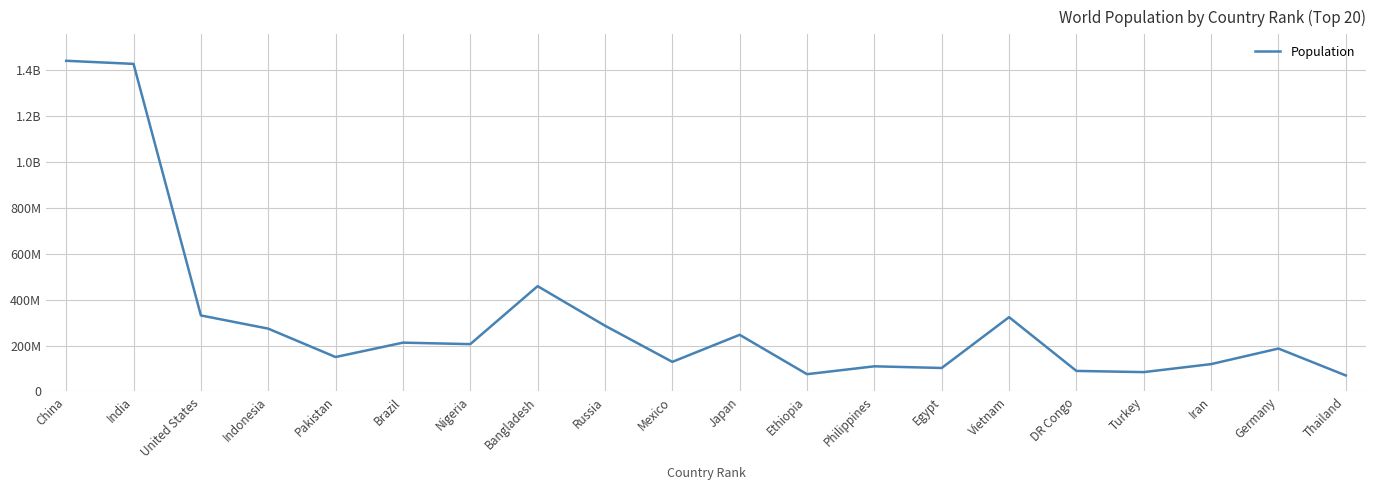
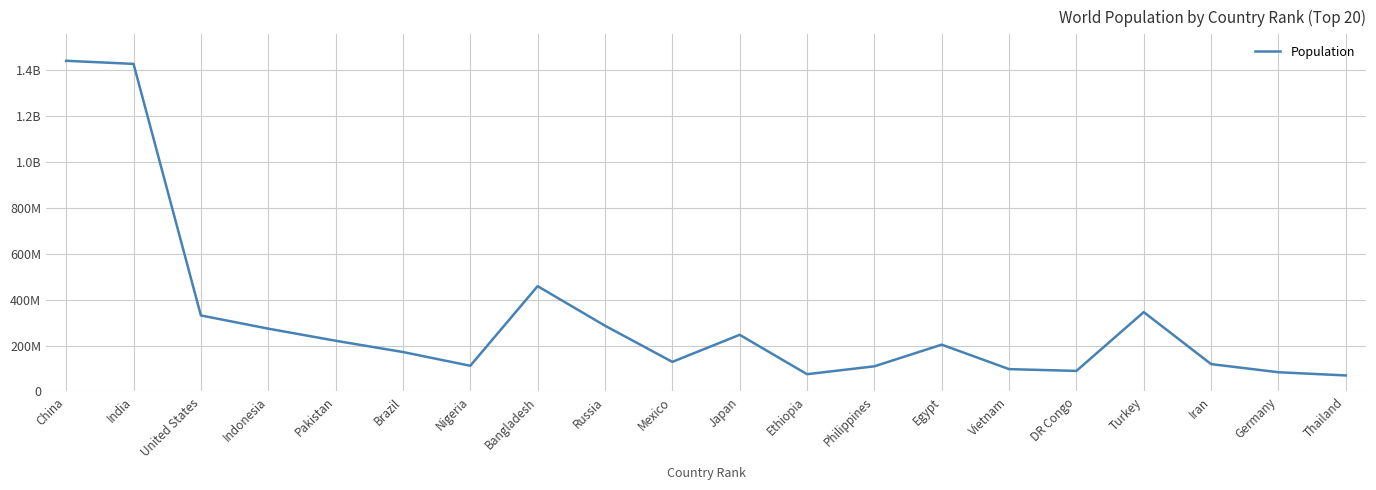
Pakistan: 150000000 -> 220000000
Brazil: 210000000 -> 170000000
Nigeria: 210000000 -> 110000000
Egypt: 100000000 -> 200000000
Vietnam: 320000000 -> 100000000
Turkey: 80000000 -> 350000000
Germany: 190000000 -> 80000000
